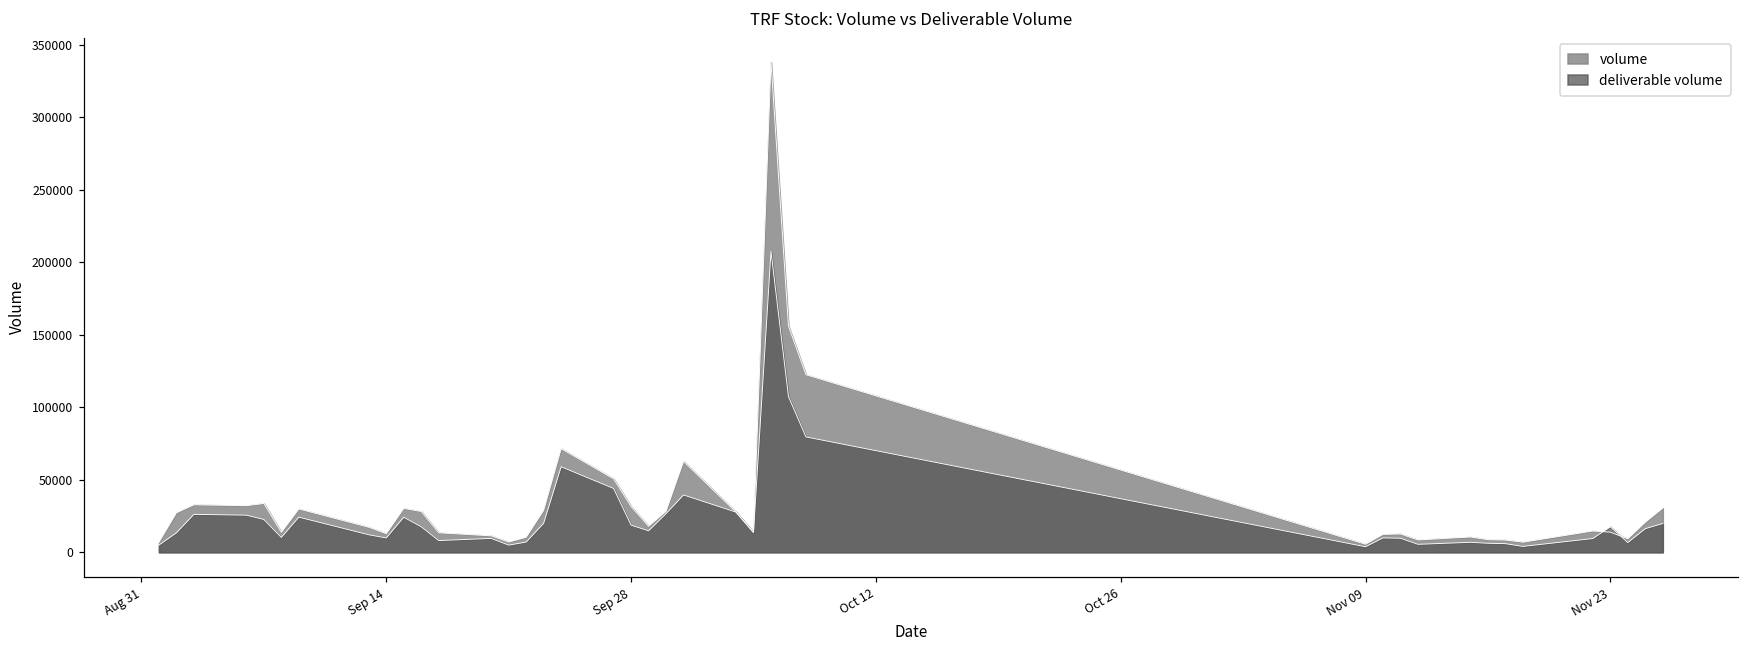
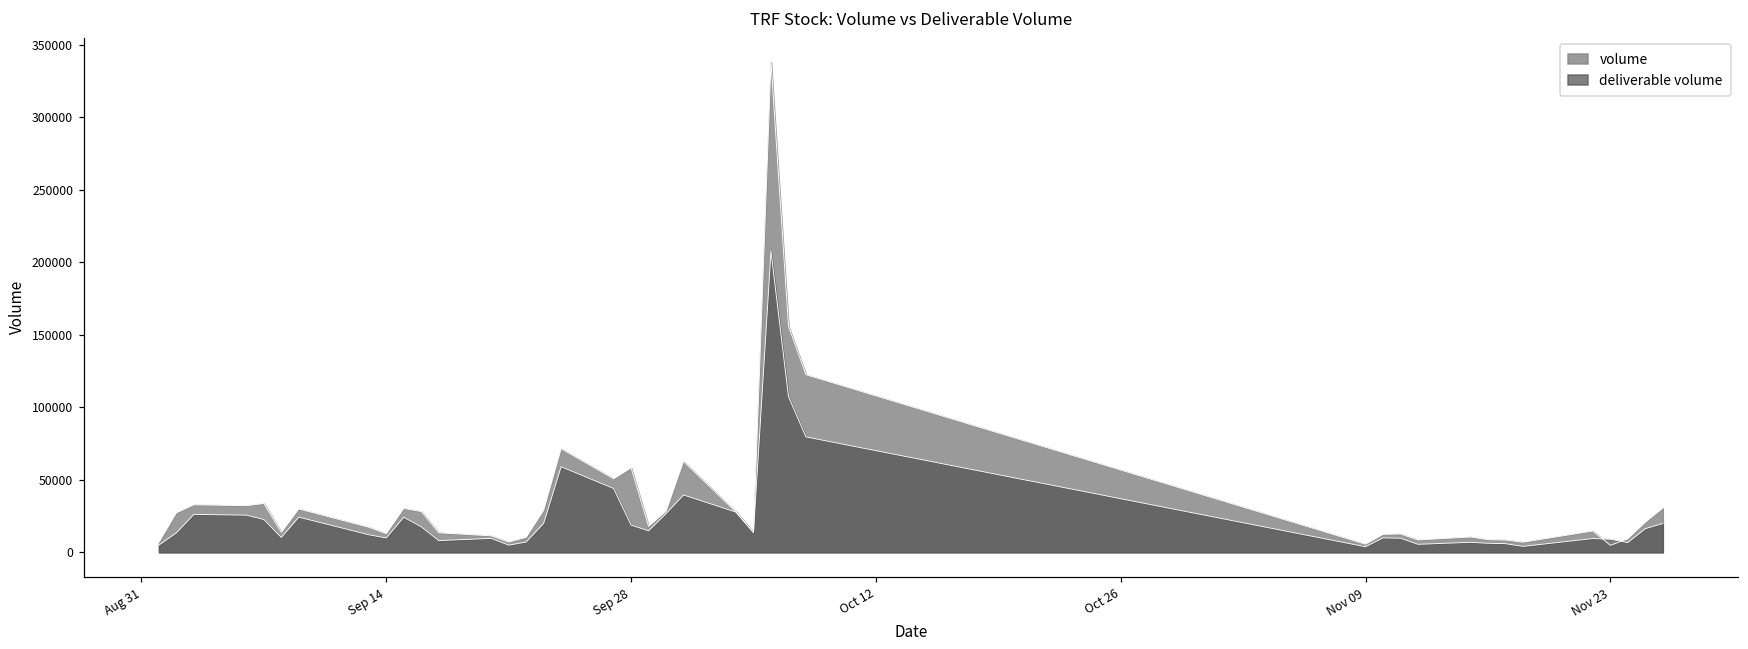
volume, Sep 28: 32000 -> 58000
volume, Nov 23: 14000 -> 5000
deliverable volume, Nov 23: 18000 -> 9000
